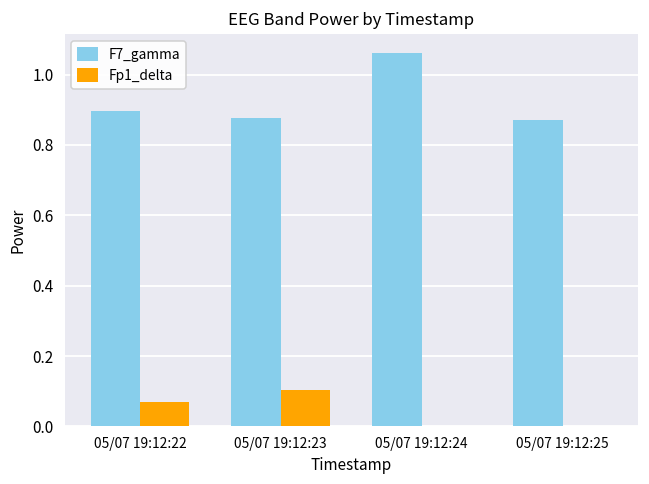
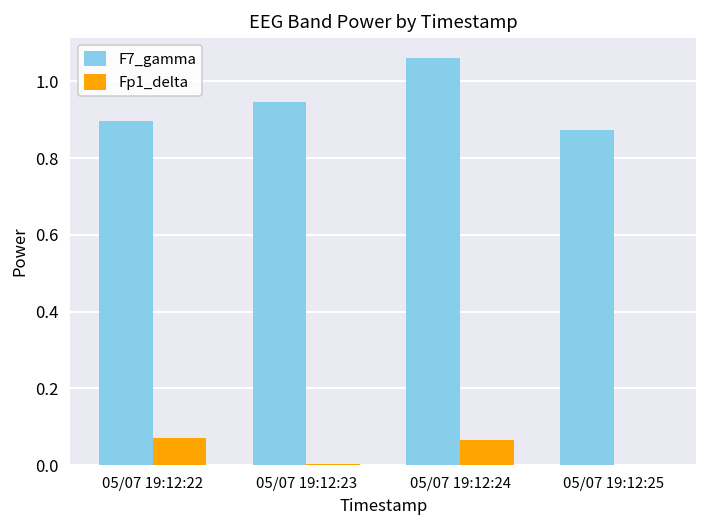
F7_gamma, 05/07 19:12:23: 0.88 -> 0.95
Fp1_delta, 05/07 19:12:23: 0.10 -> 0.00
Fp1_delta, 05/07 19:12:24: 0.00 -> 0.07
